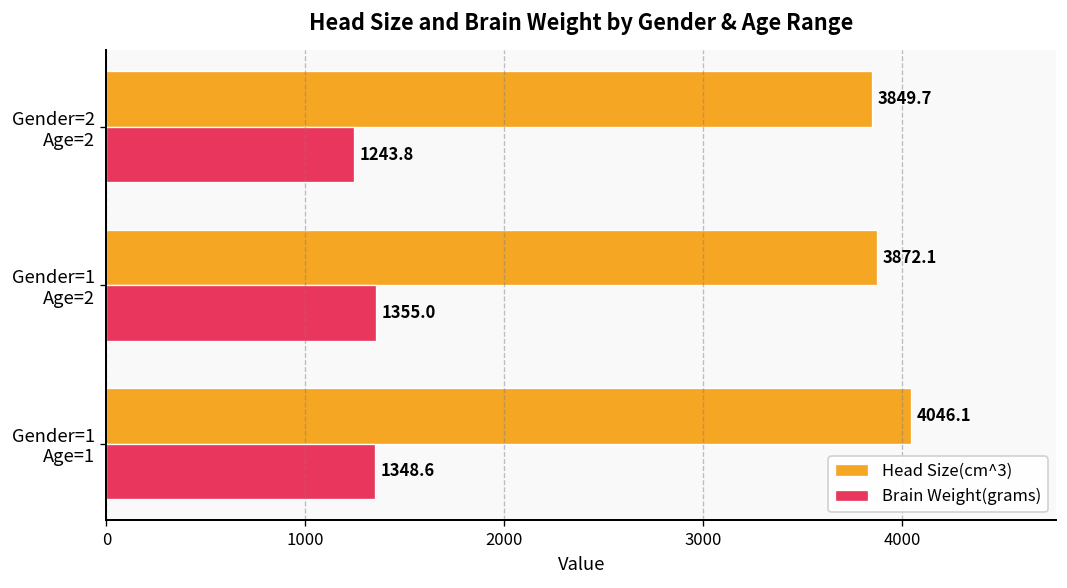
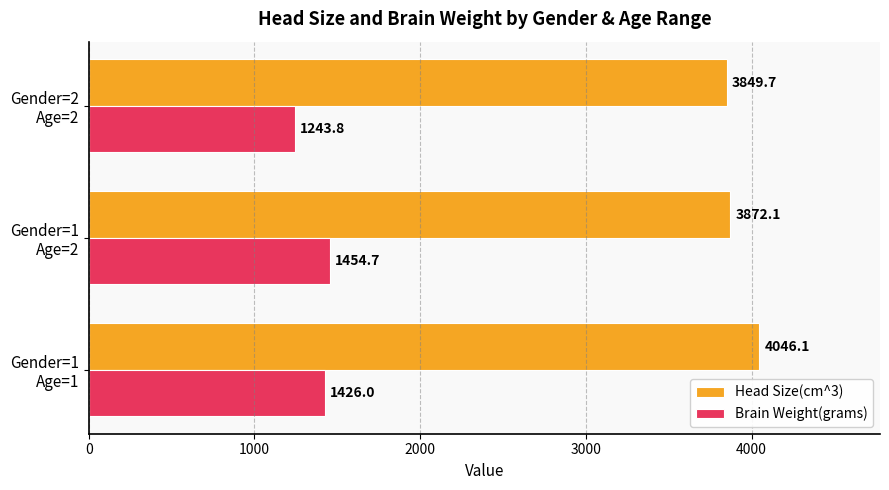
Brain Weight(grams), Gender=1 Age=2: 1355.0 -> 1454.7
Brain Weight(grams), Gender=1 Age=1: 1348.6 -> 1426.0
